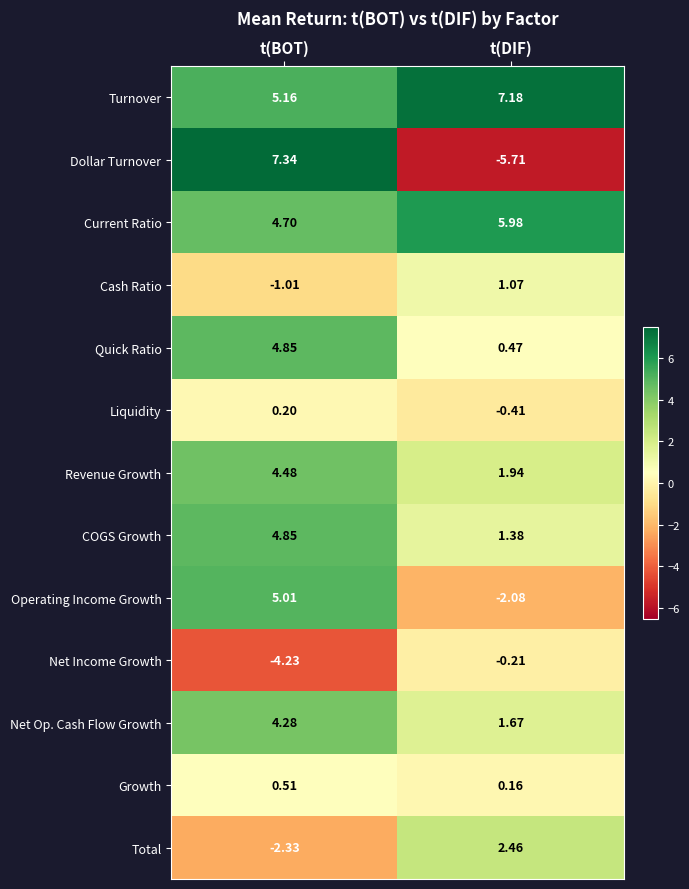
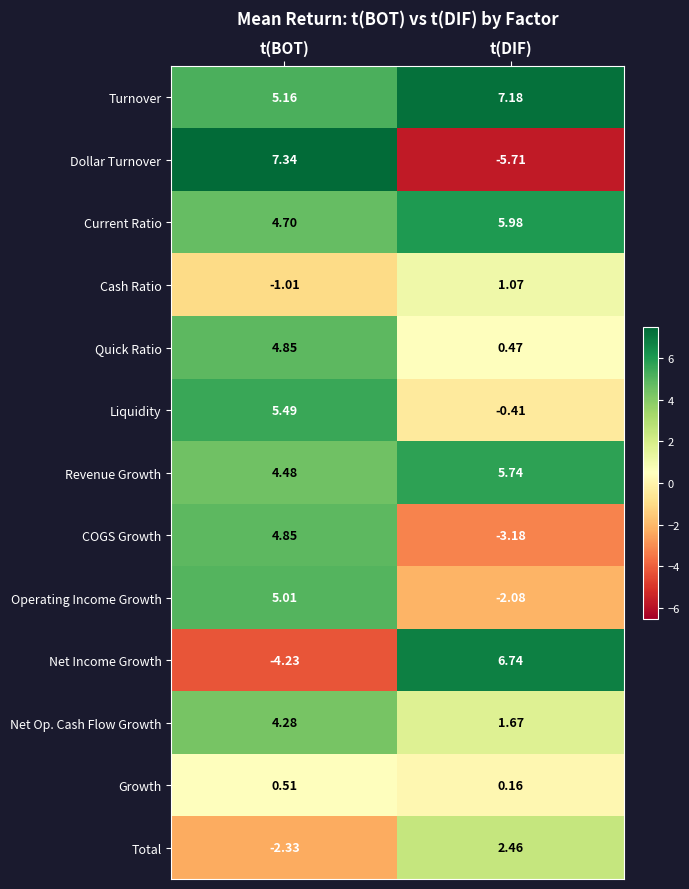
Liquidity, t(BOT): 0.20 -> 5.49
Revenue Growth, t(DIF): 1.94 -> 5.74
COGS Growth, t(DIF): 1.38 -> -3.18
Net Income Growth, t(DIF): -0.21 -> 6.74
